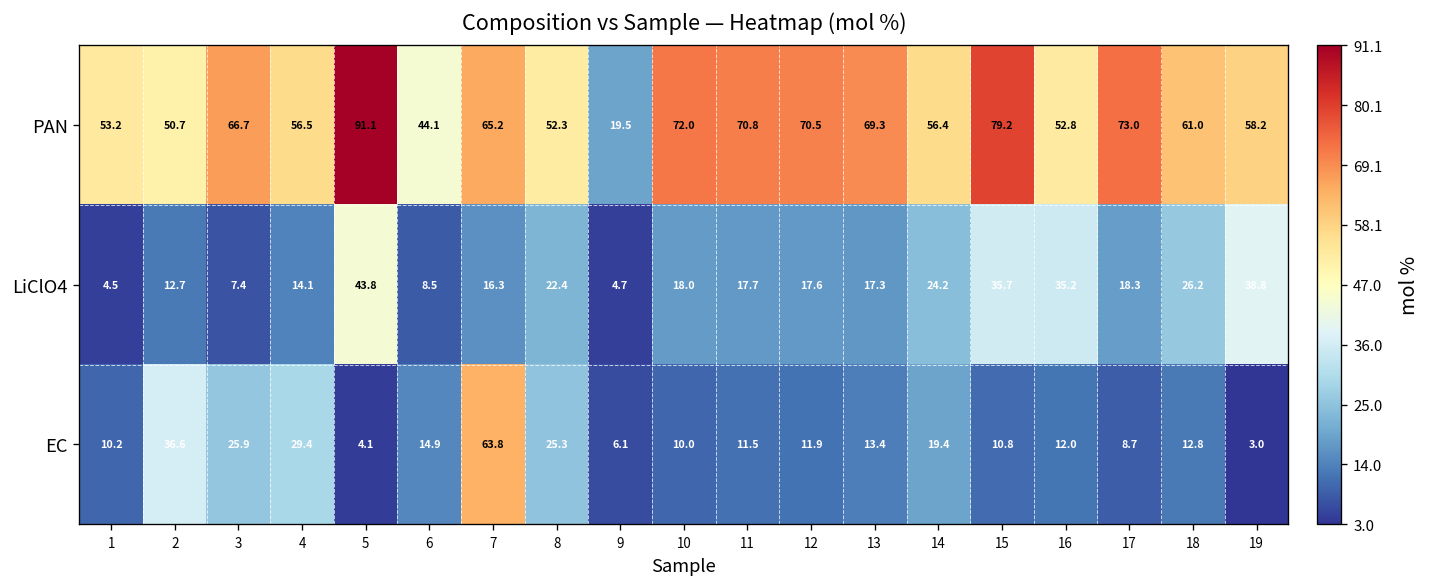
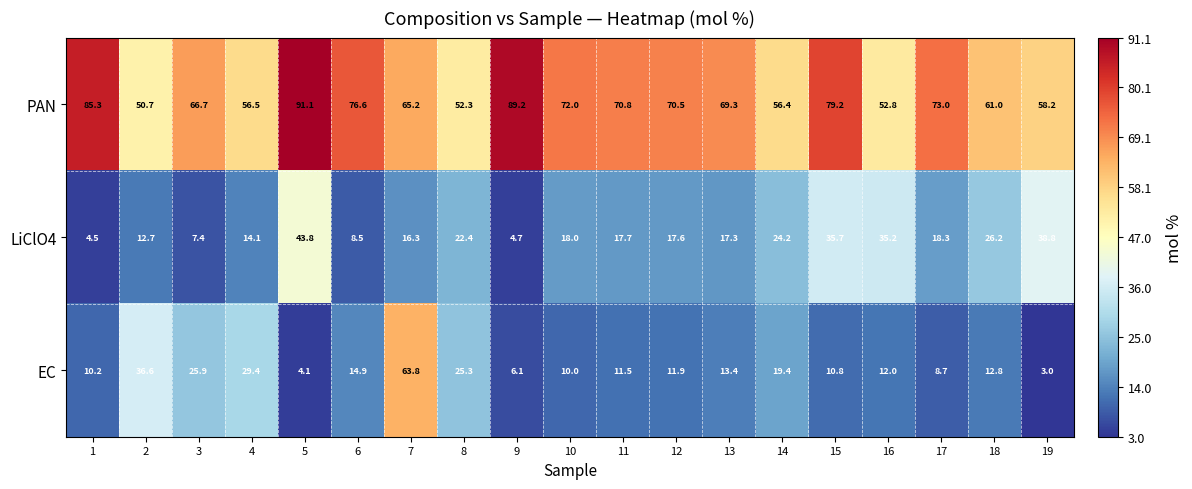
PAN, 1: 53.2 -> 85.3
PAN, 6: 44.1 -> 76.6
PAN, 9: 19.5 -> 89.2
